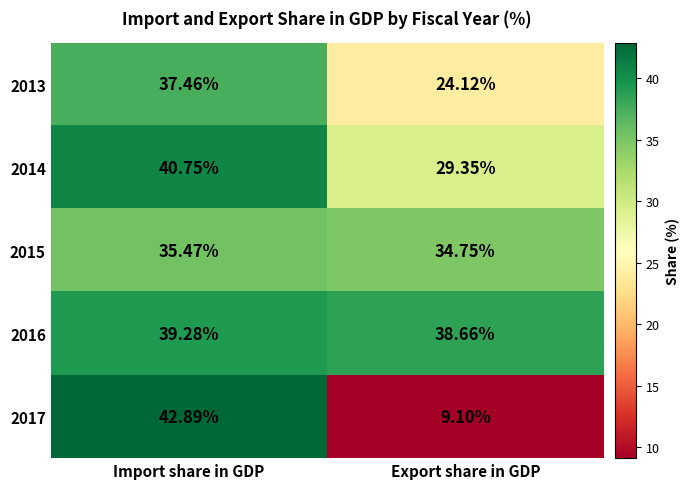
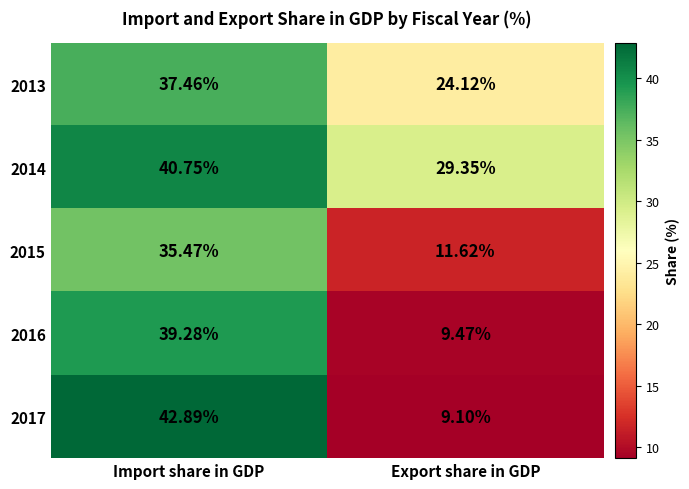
2015, Export share in GDP: 34.75% -> 11.62%
2016, Export share in GDP: 38.66% -> 9.47%
